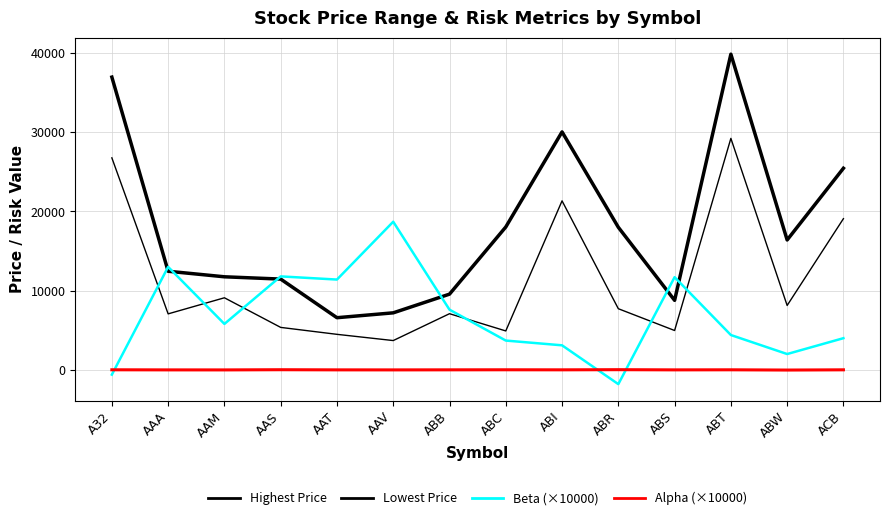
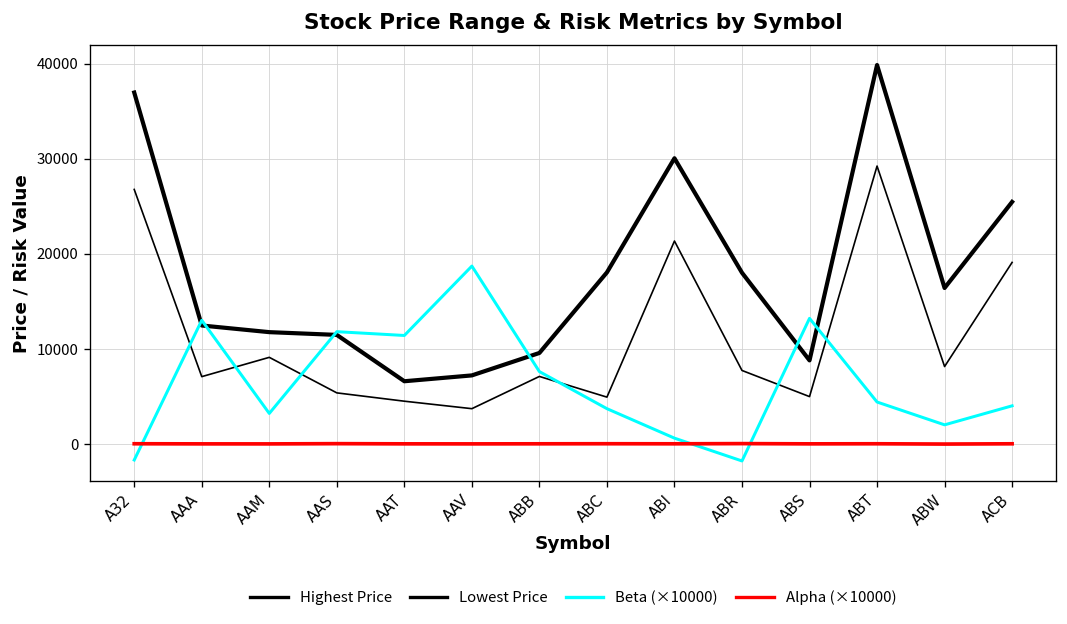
Beta (×10000), A32: -1000 -> -2000
Beta (×10000), AAM: 6000 -> 3000
Beta (×10000), ABI: 3000 -> 1000
Beta (×10000), ABS: 12000 -> 13000
